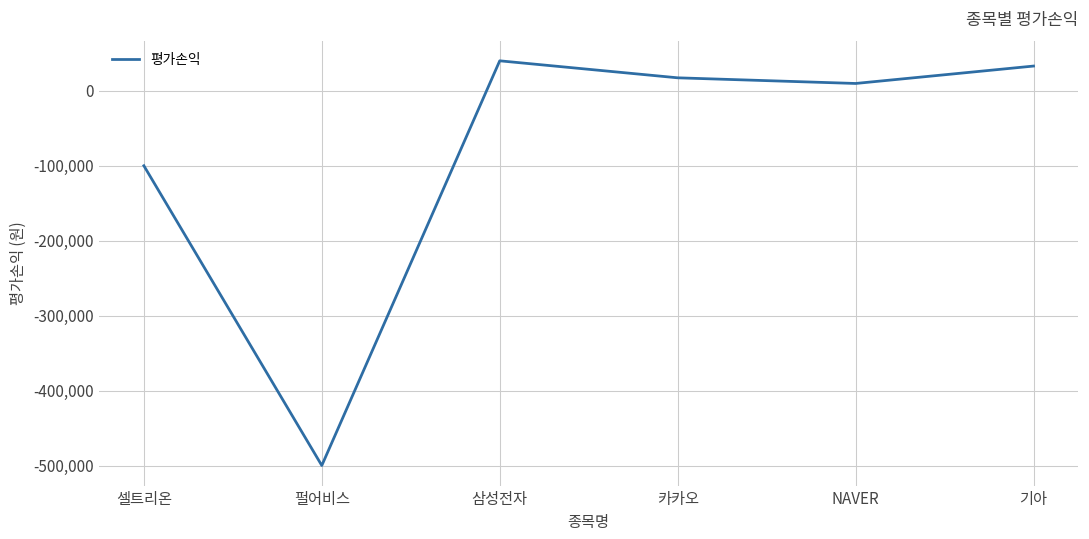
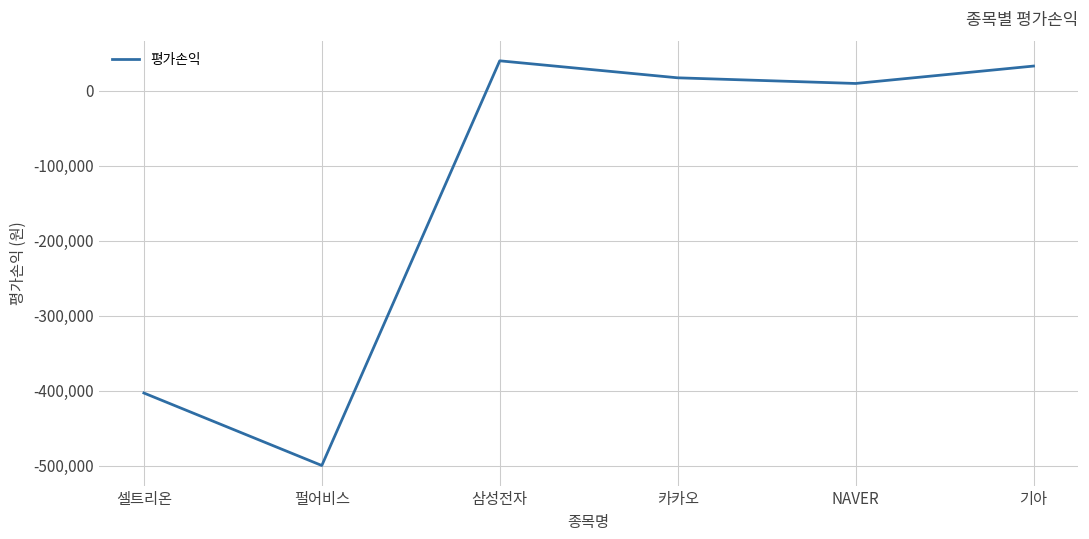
셀트리온: -100,000 -> -400,000
